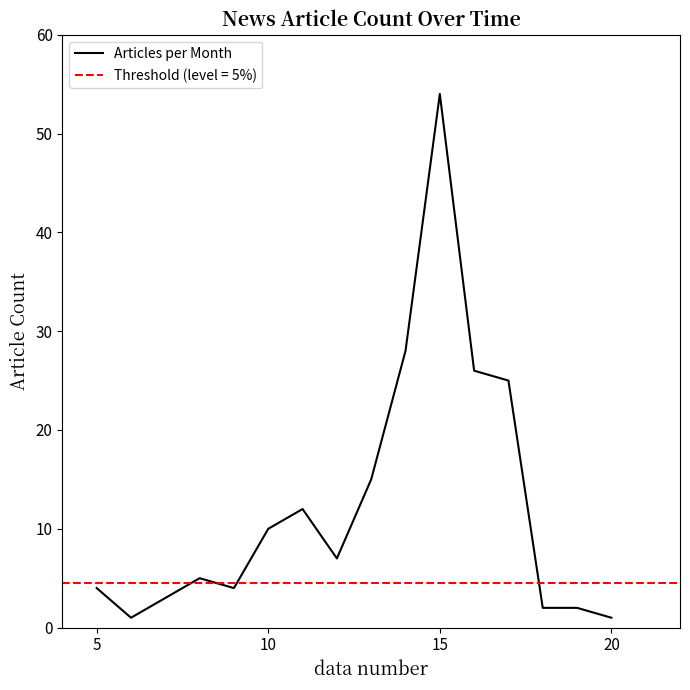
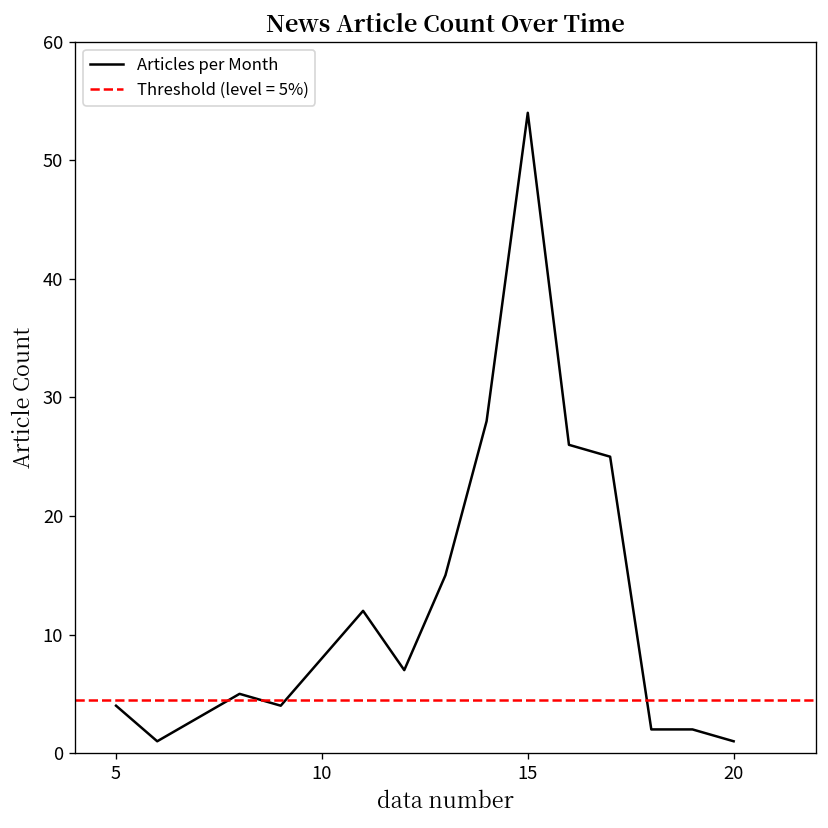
10: 10 -> 8
